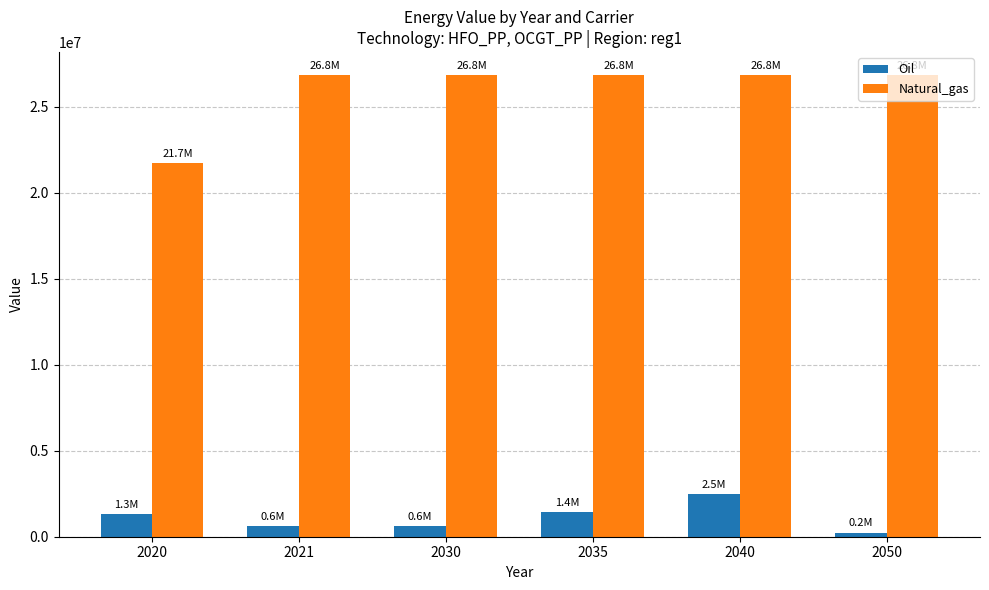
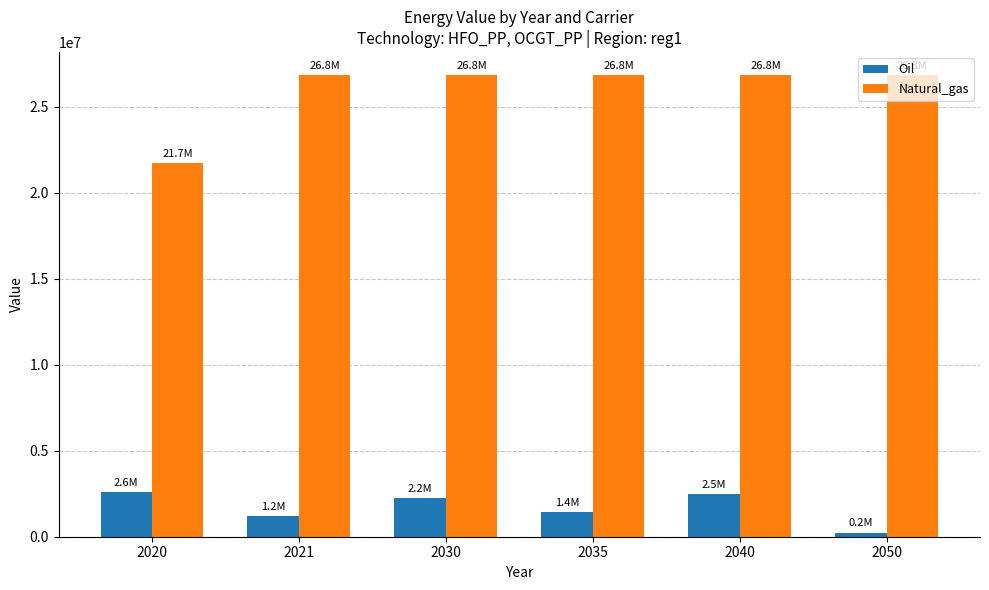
Oil, 2020: 1.3M -> 2.6M
Oil, 2021: 0.6M -> 1.2M
Oil, 2030: 0.6M -> 2.2M
